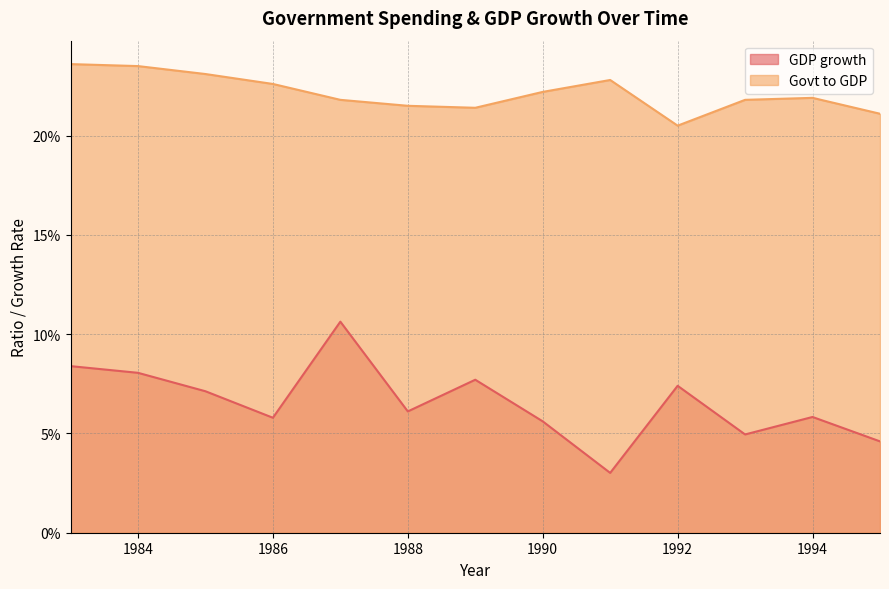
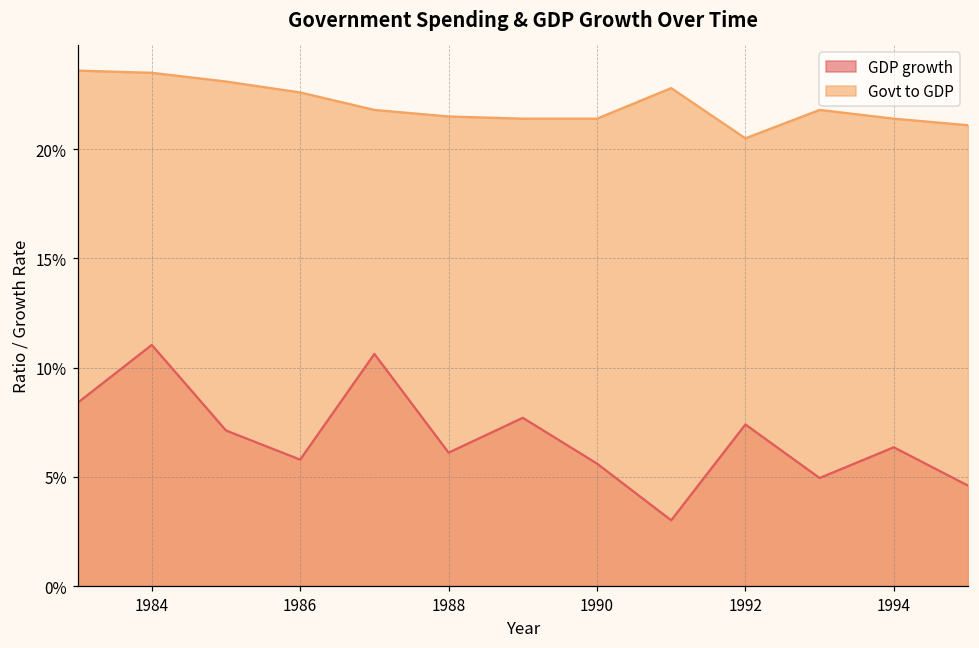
GDP growth, 1984: 8.1% -> 11.0%
Govt to GDP, 1990: 22.2% -> 21.4%
GDP growth, 1994: 5.8% -> 6.4%
Govt to GDP, 1994: 21.9% -> 21.4%
